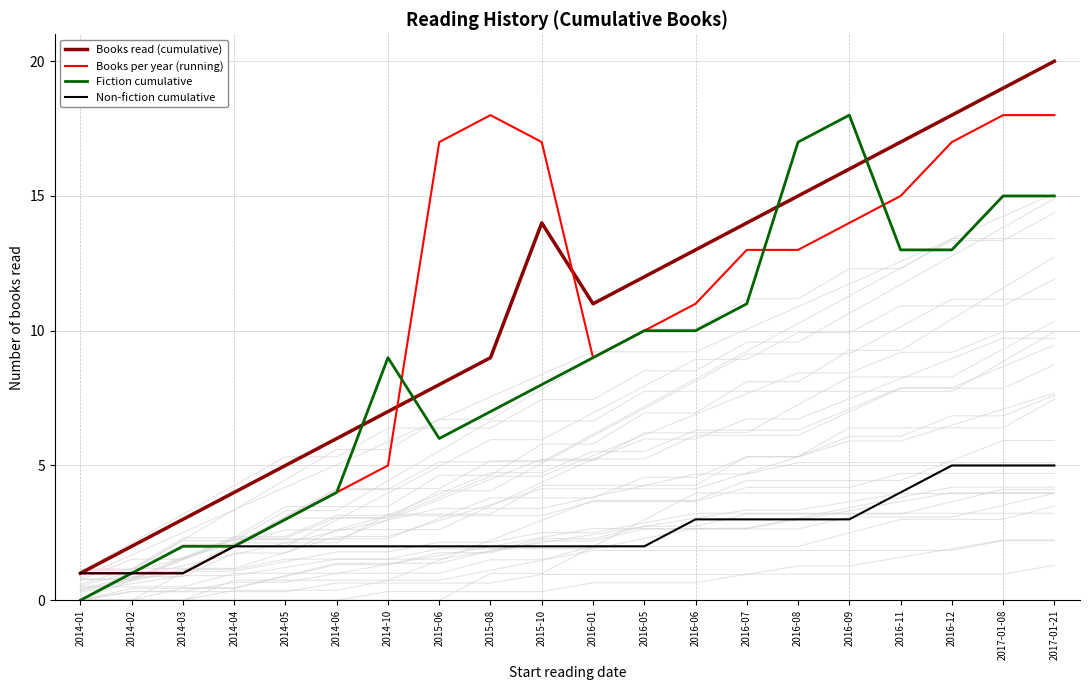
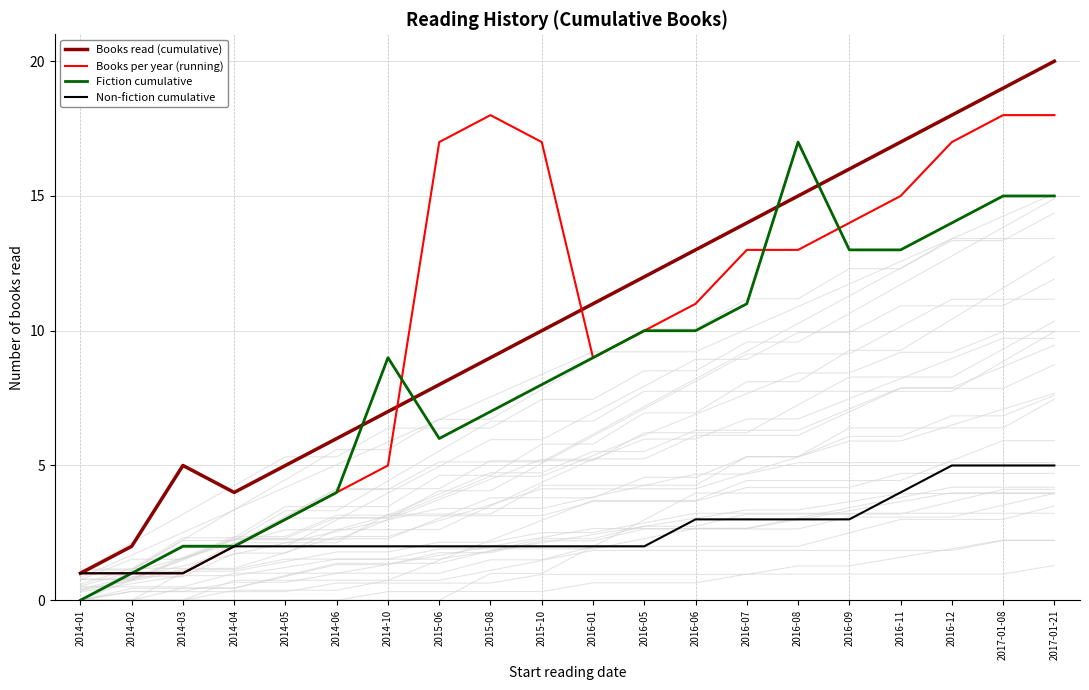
Books read (cumulative), 2014-03: 3 -> 5
Books read (cumulative), 2015-10: 14 -> 10
Fiction cumulative, 2016-09: 18 -> 13
Fiction cumulative, 2016-12: 13 -> 14
